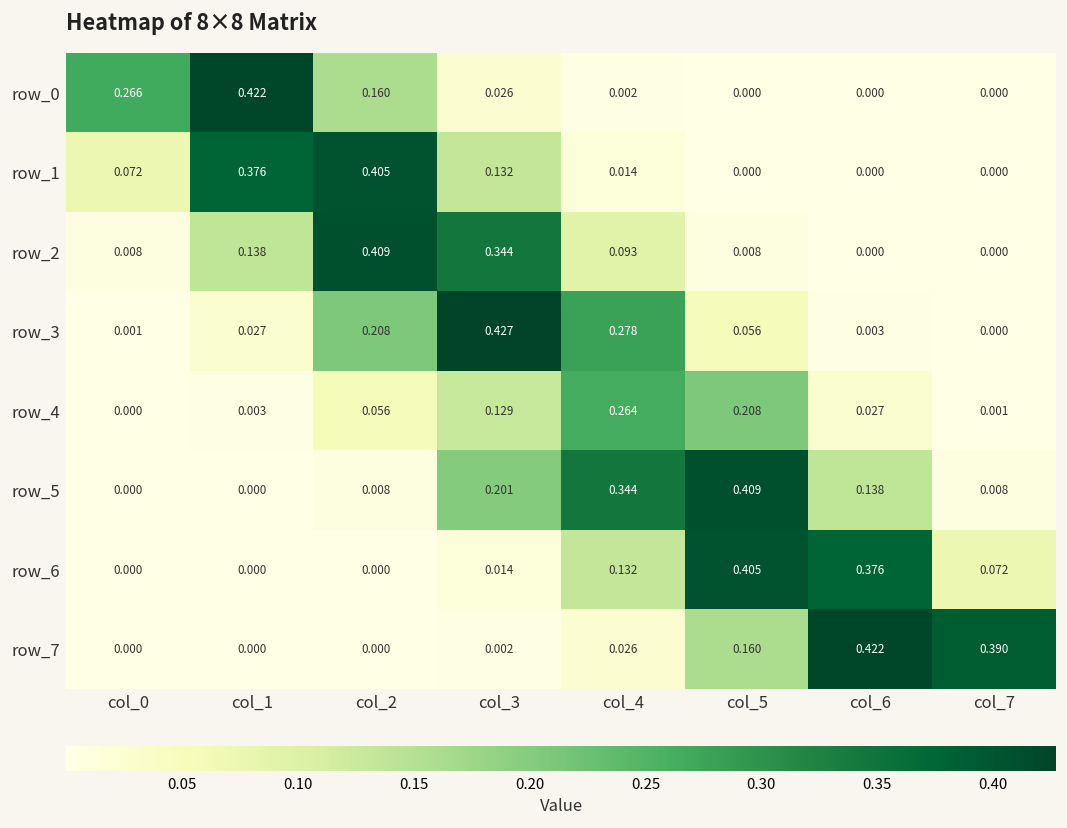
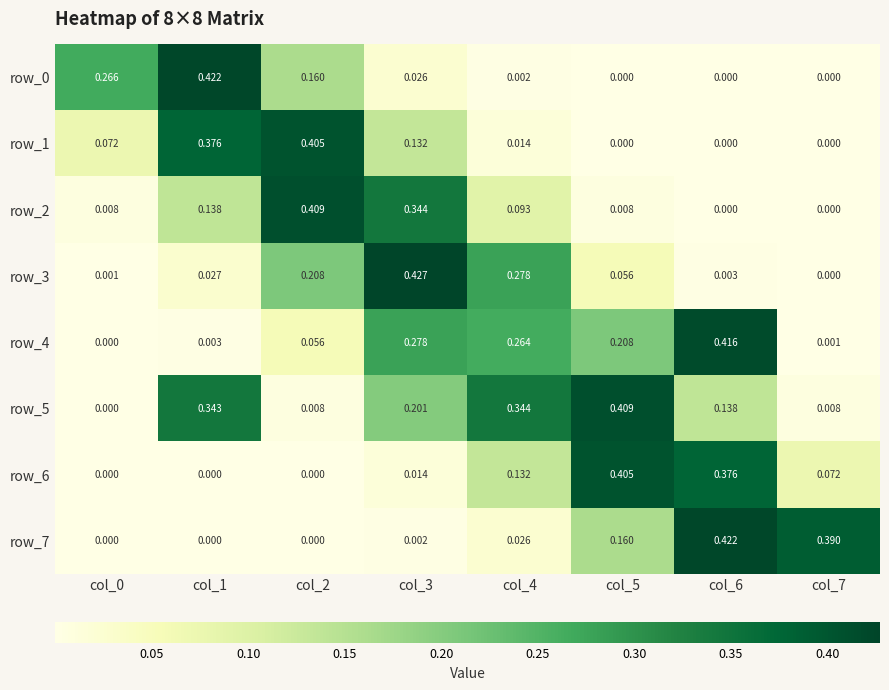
row_4, col_3: 0.129 -> 0.278
row_4, col_6: 0.027 -> 0.416
row_5, col_1: 0.000 -> 0.343
